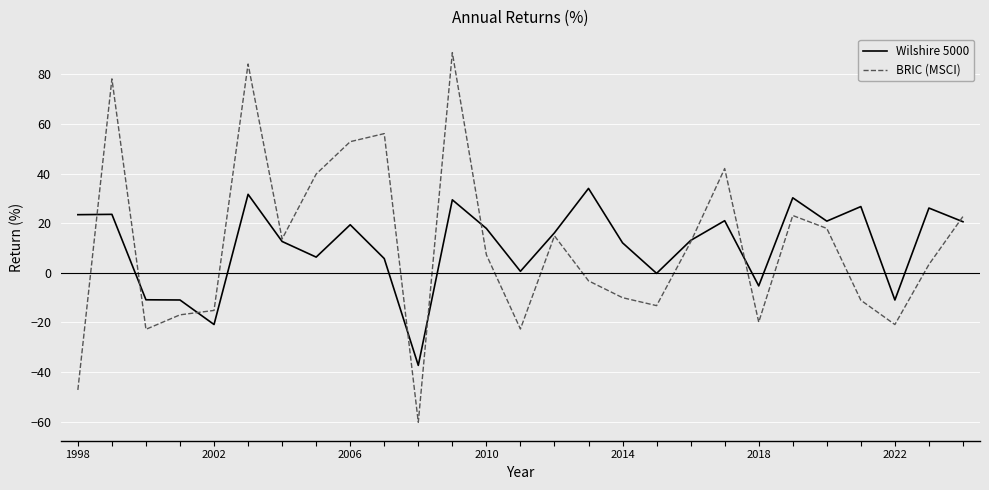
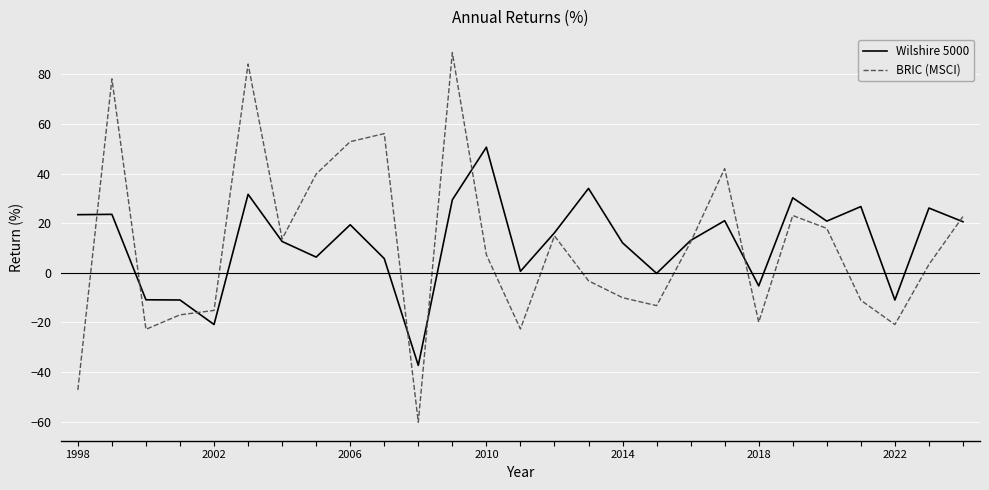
Wilshire 5000, 2010: 18 -> 51
